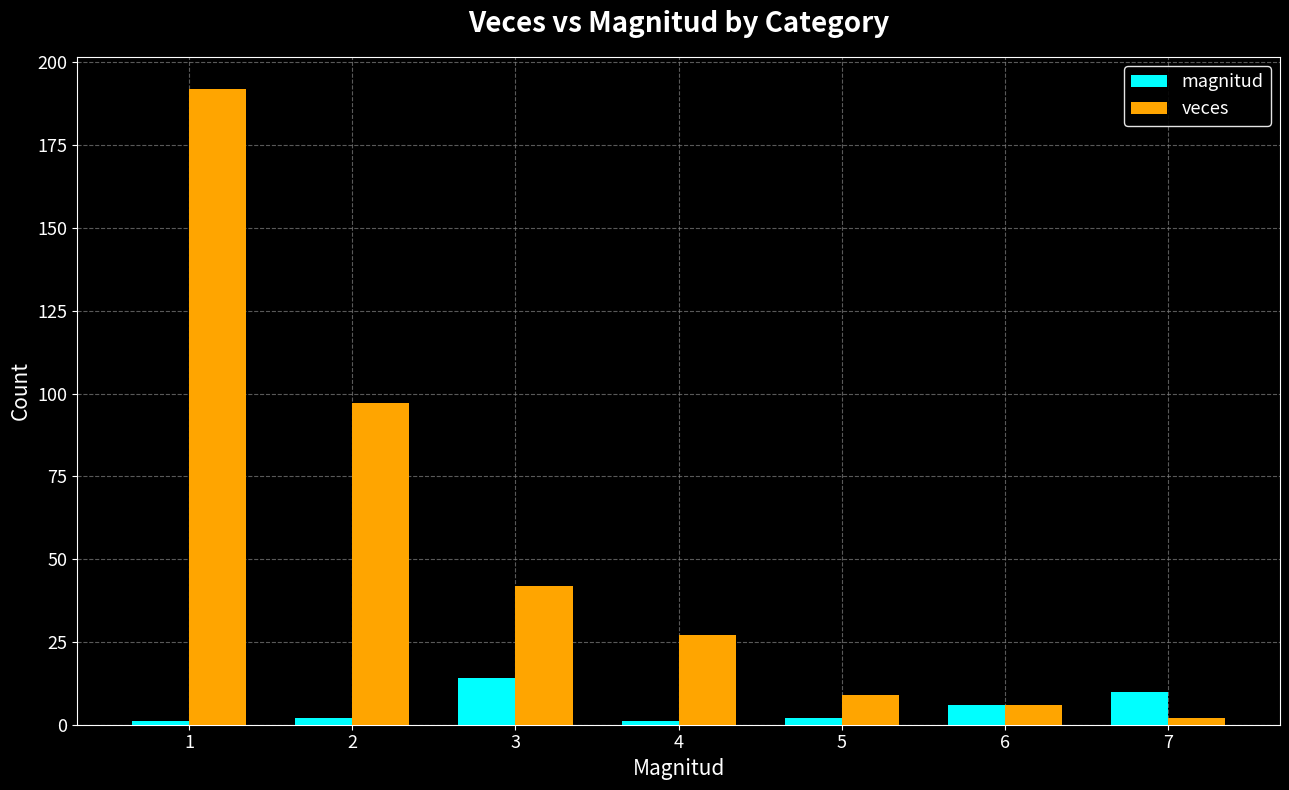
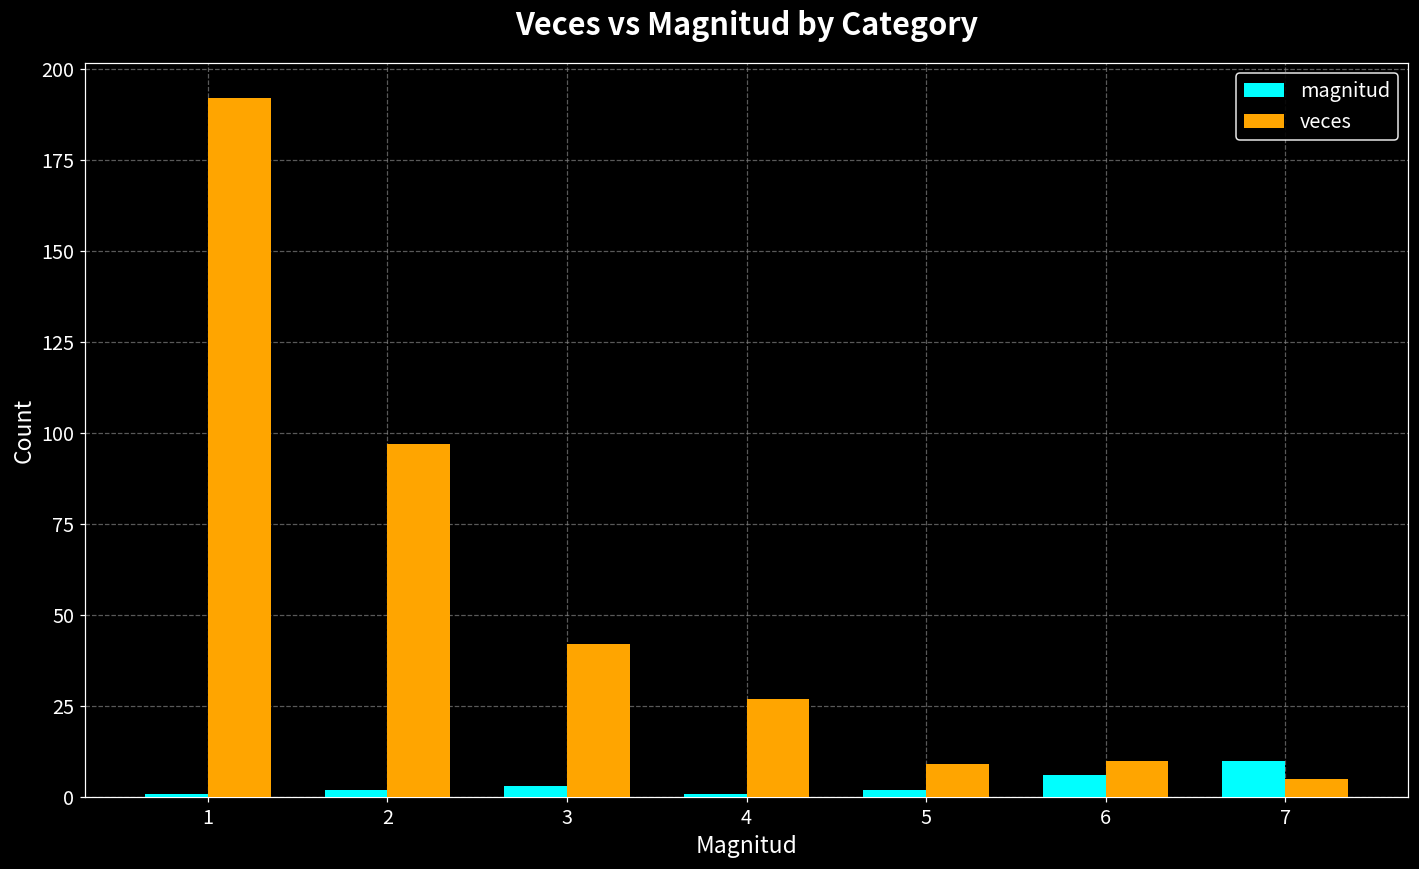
magnitud, 3: 14 -> 3
veces, 6: 6 -> 10
veces, 7: 2 -> 5
